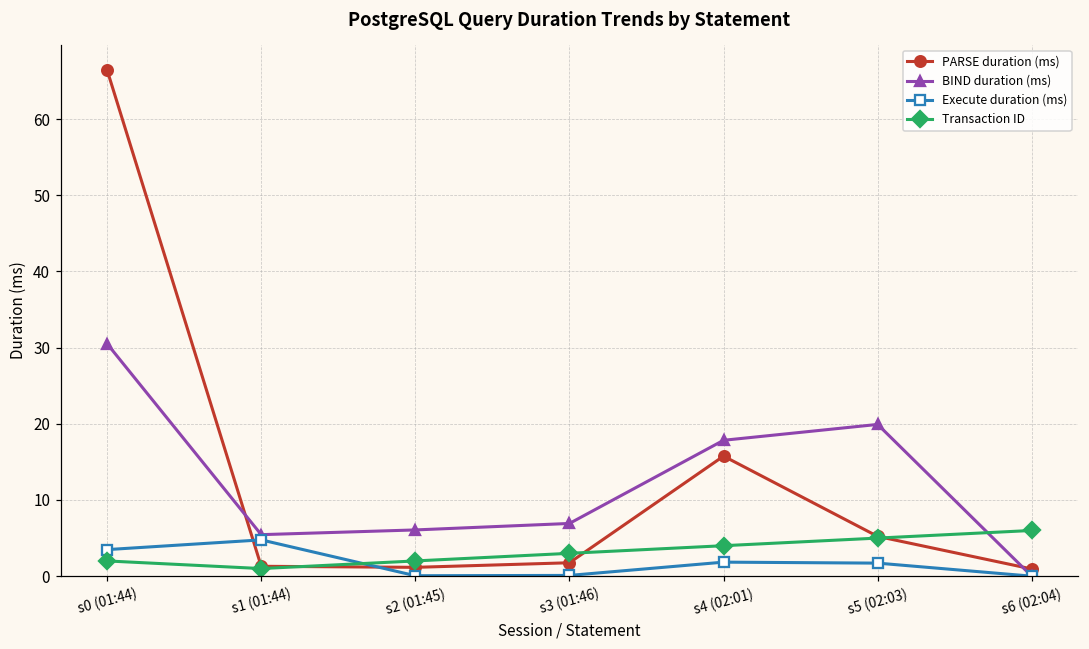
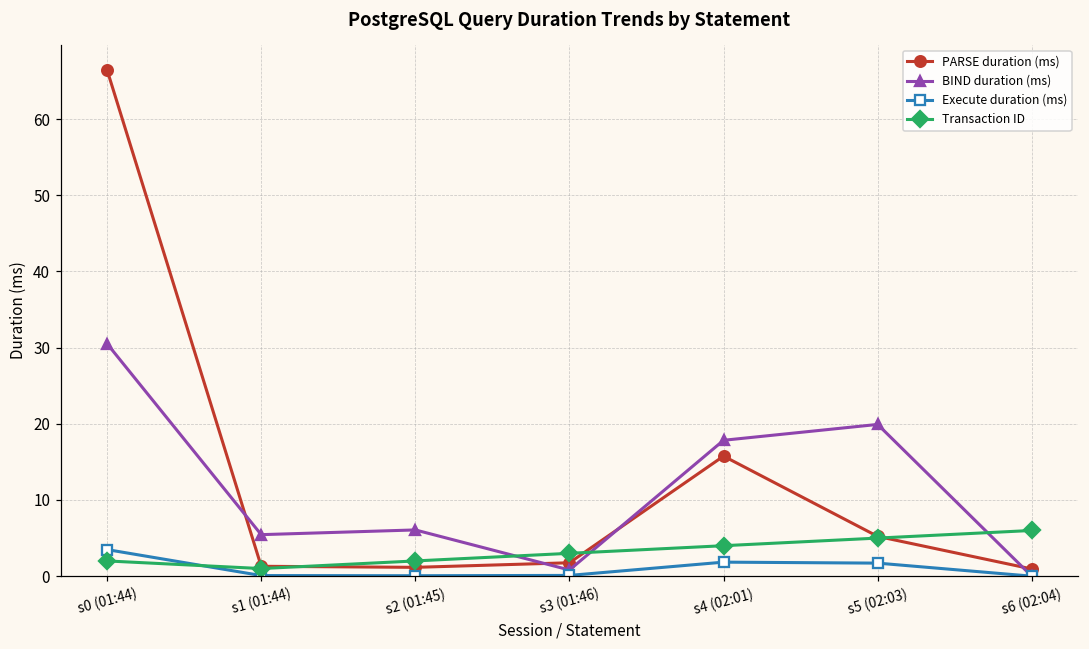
Execute duration (ms), s1 (01:44): 5 -> 0
BIND duration (ms), s3 (01:46): 7 -> 1
